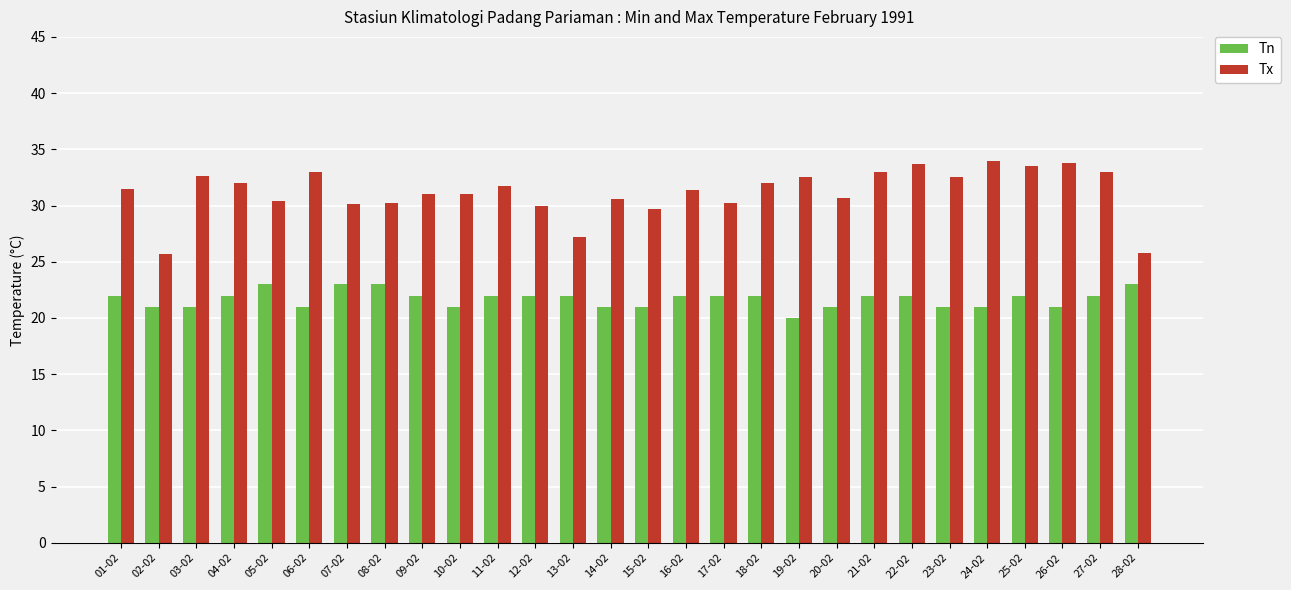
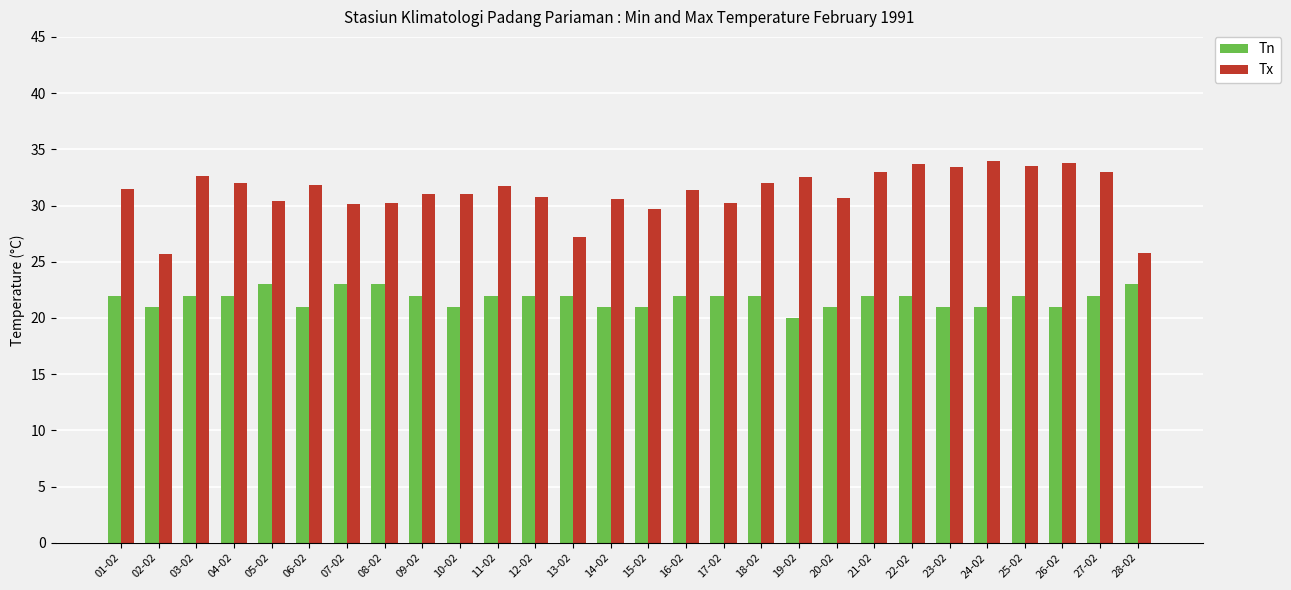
Tn, 03-02: 21 -> 22
Tx, 06-02: 33.0 -> 31.8
Tx, 12-02: 30.0 -> 30.8
Tx, 23-02: 32.5 -> 33.4
